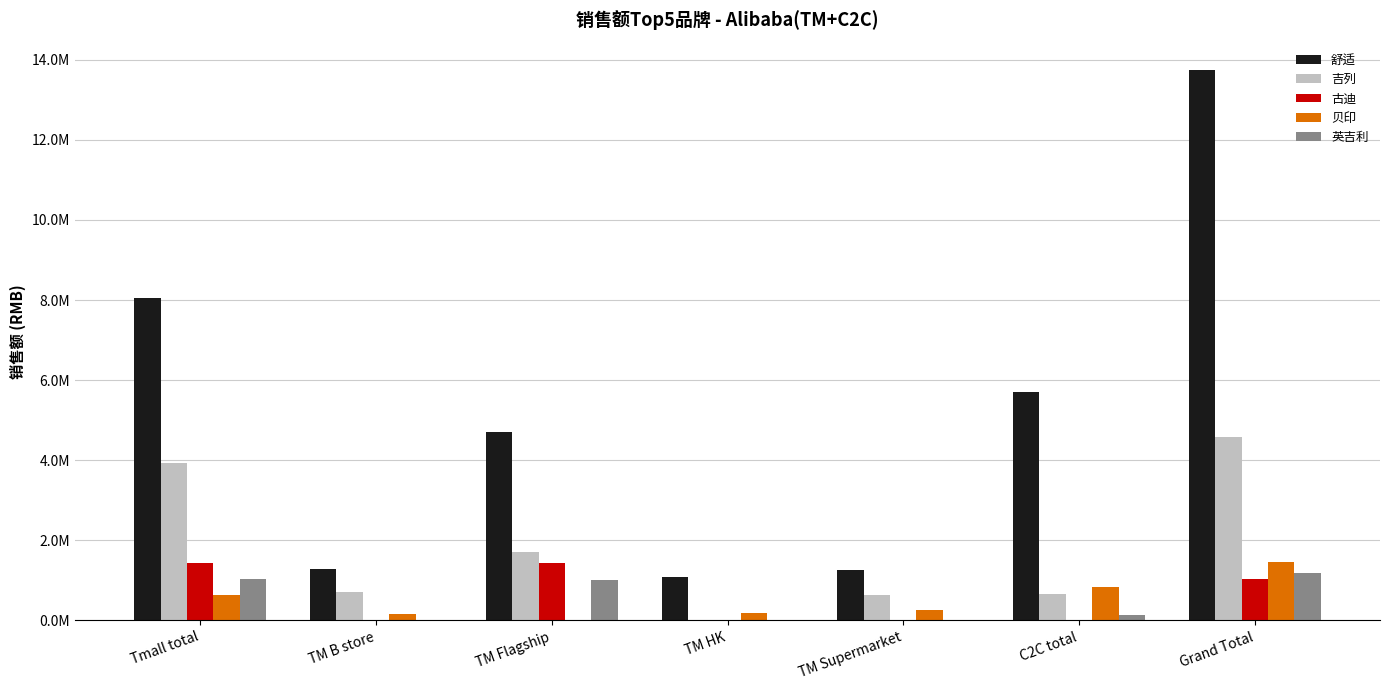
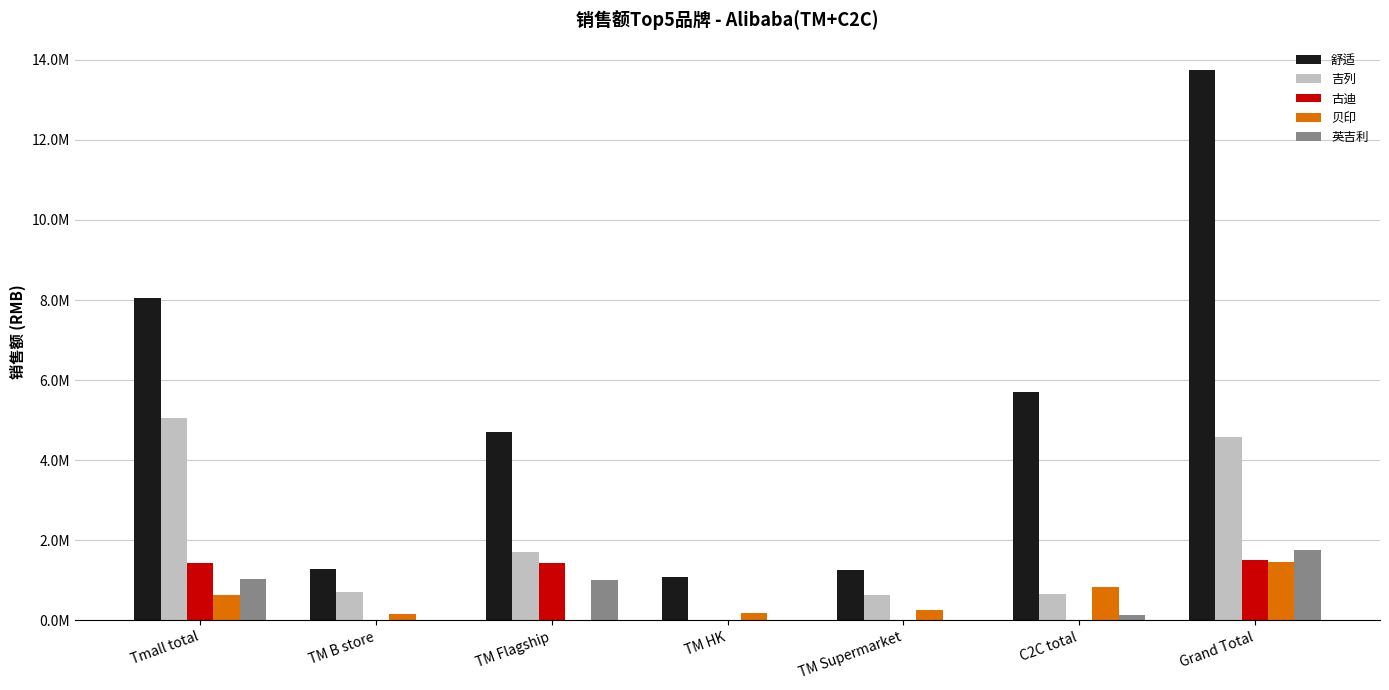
吉列, Tmall total: 3900000 -> 5000000
古迪, Grand Total: 1000000 -> 1500000
英吉利, Grand Total: 1200000 -> 1800000
